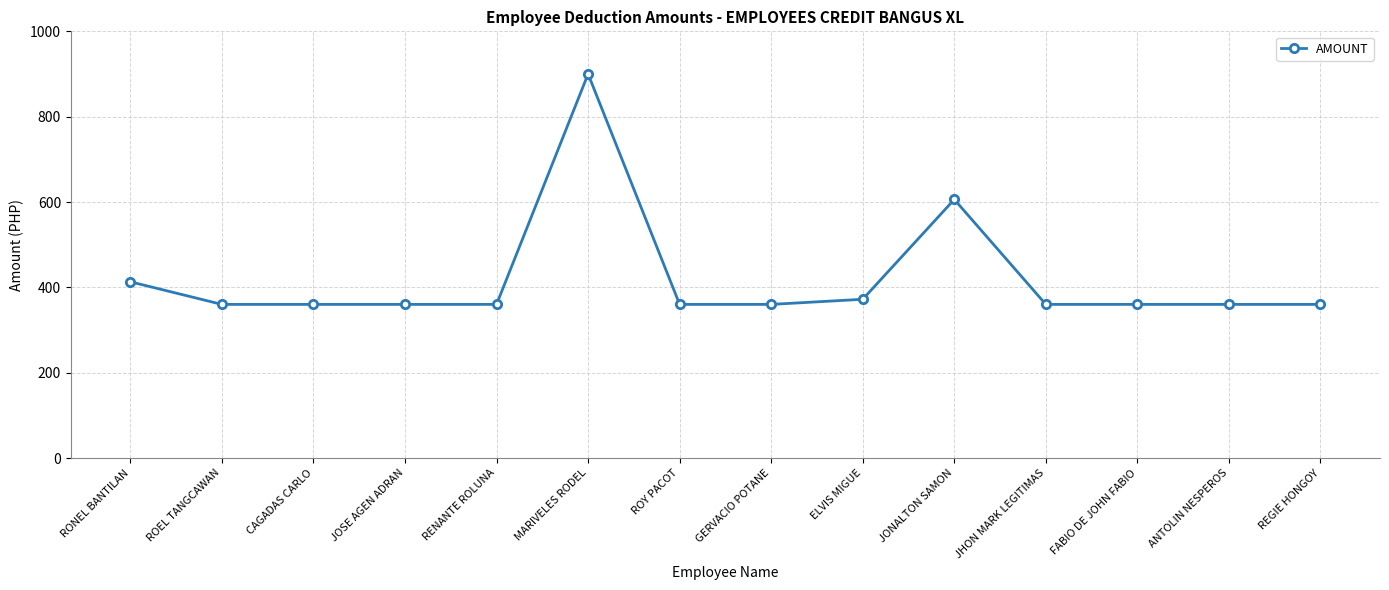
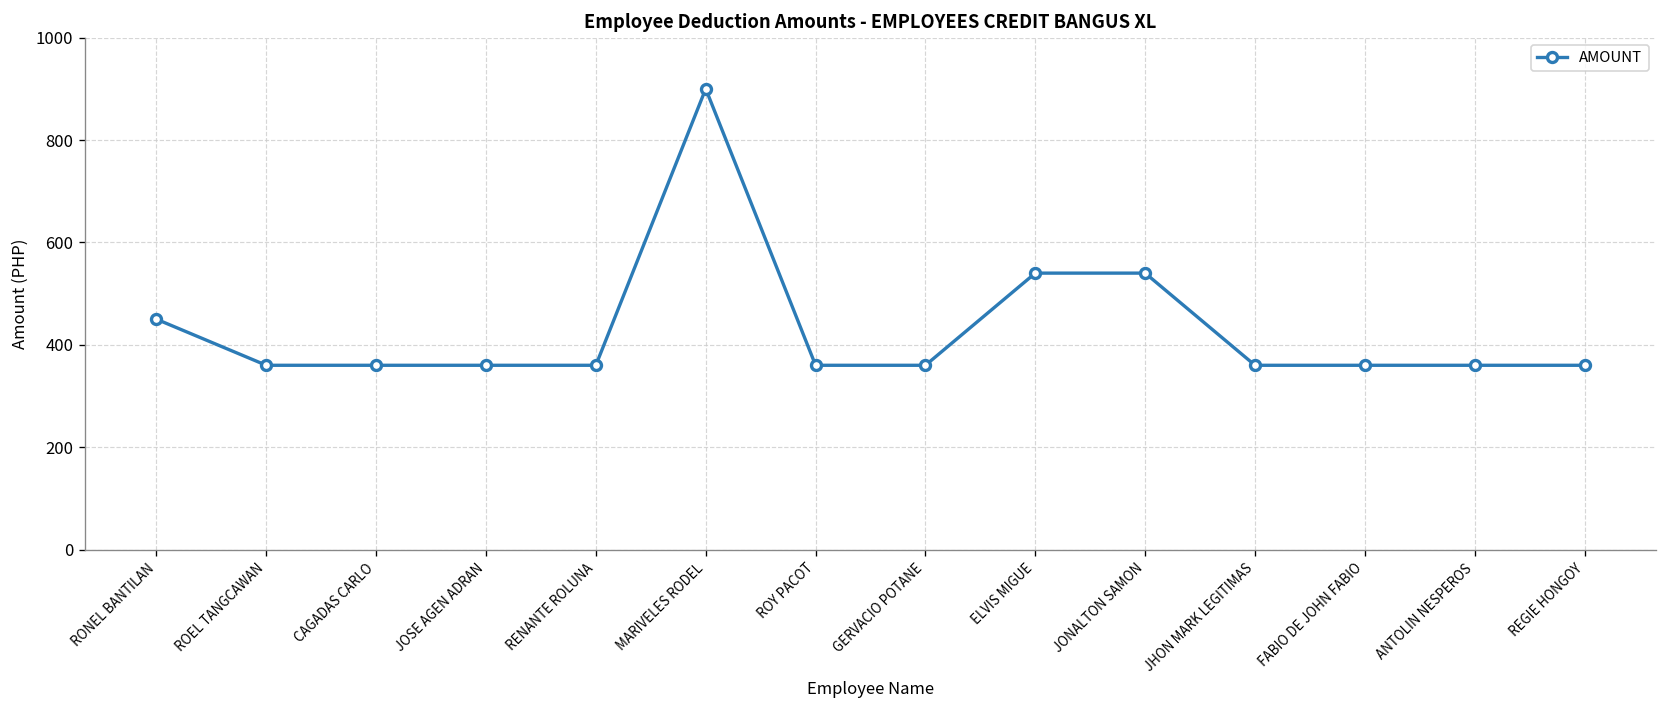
RONEL BANTILAN: 410 -> 450
ELVIS MIGUE: 370 -> 540
JONALTON SAMON: 610 -> 540
